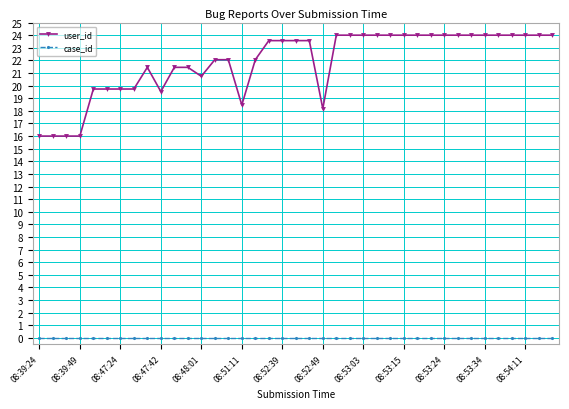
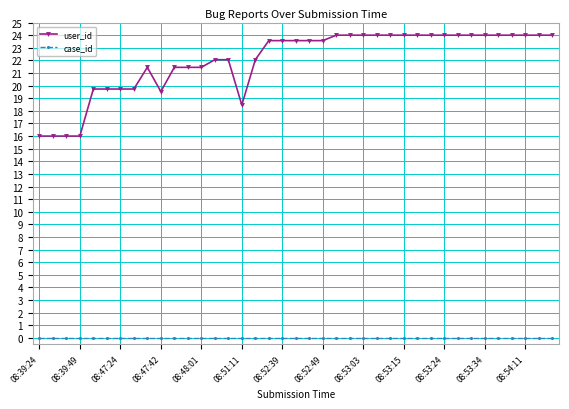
user_id, 08:48:01: 20.7 -> 21.4
user_id, 08:52:49: 18.2 -> 23.6
